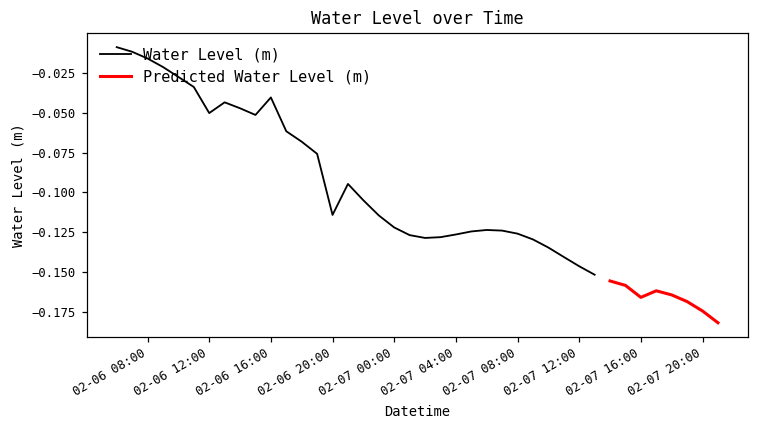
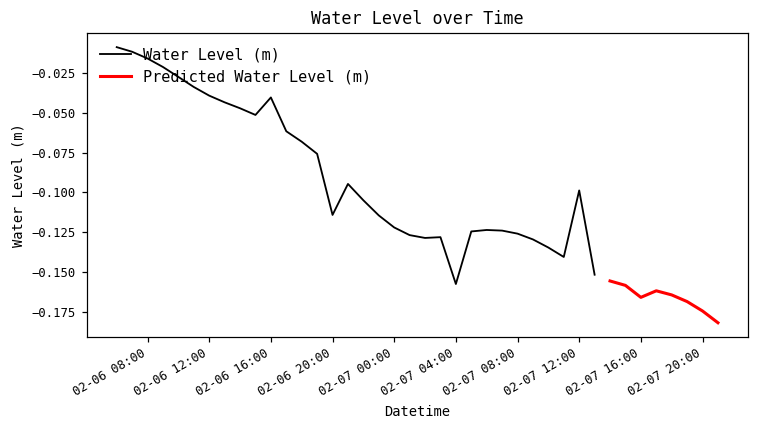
Water Level (m), 02-06 12:00: -0.050 -> -0.039
Water Level (m), 02-07 04:00: -0.127 -> -0.158
Water Level (m), 02-07 12:00: -0.146 -> -0.099
